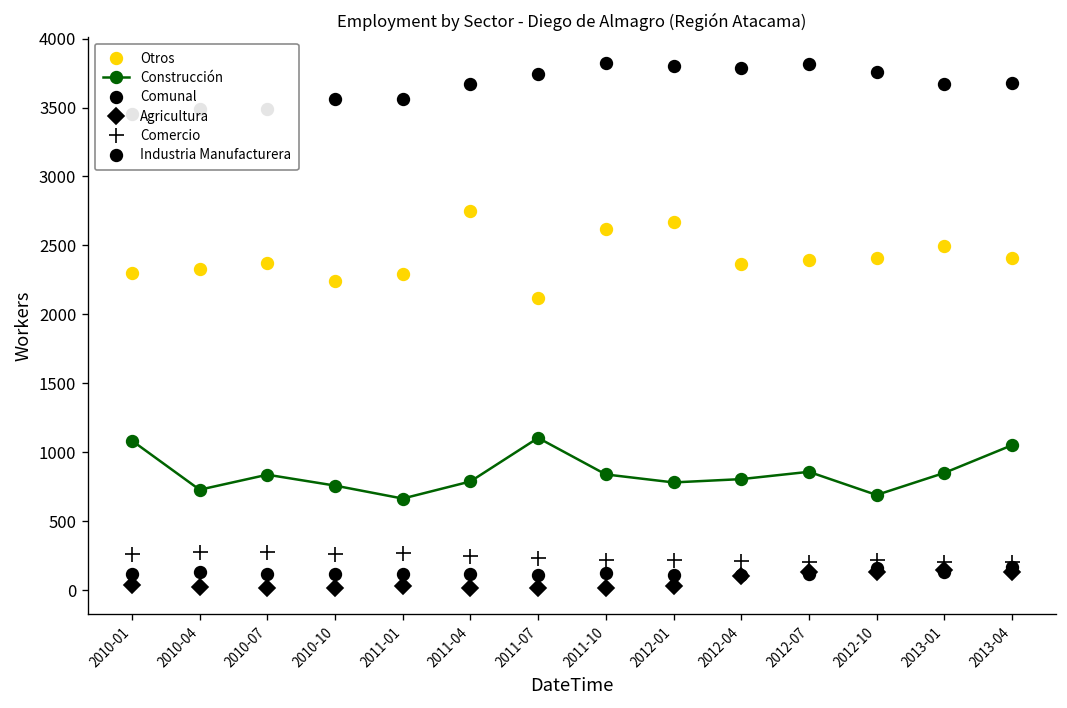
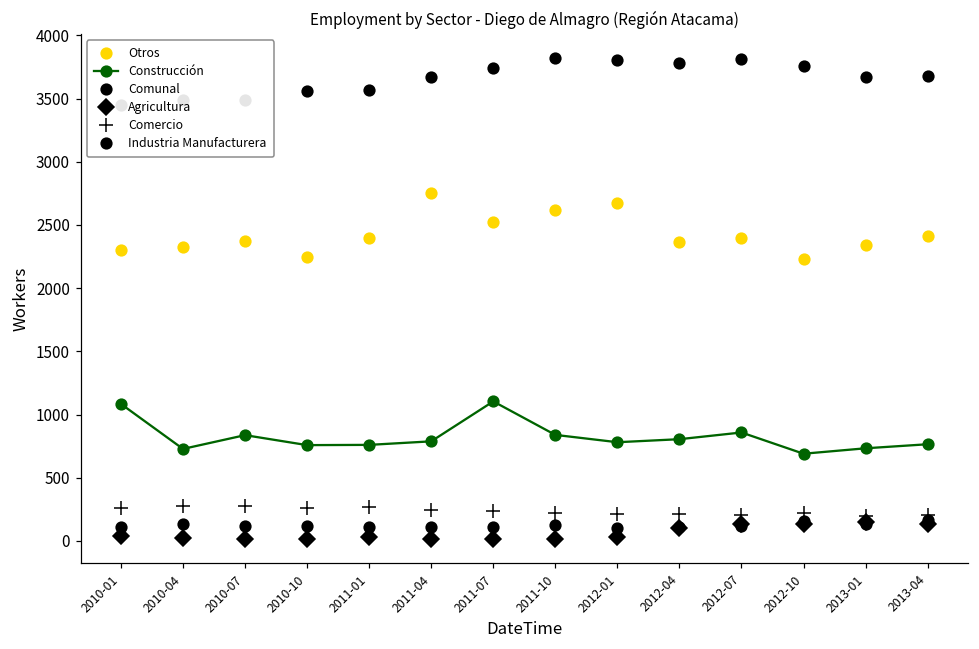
Otros, 2011-01: 2290 -> 2400
Construcción, 2011-01: 660 -> 760
Otros, 2011-07: 2120 -> 2520
Otros, 2012-10: 2410 -> 2230
Otros, 2013-01: 2500 -> 2340
Construcción, 2013-01: 850 -> 730
Construcción, 2013-04: 1050 -> 770
